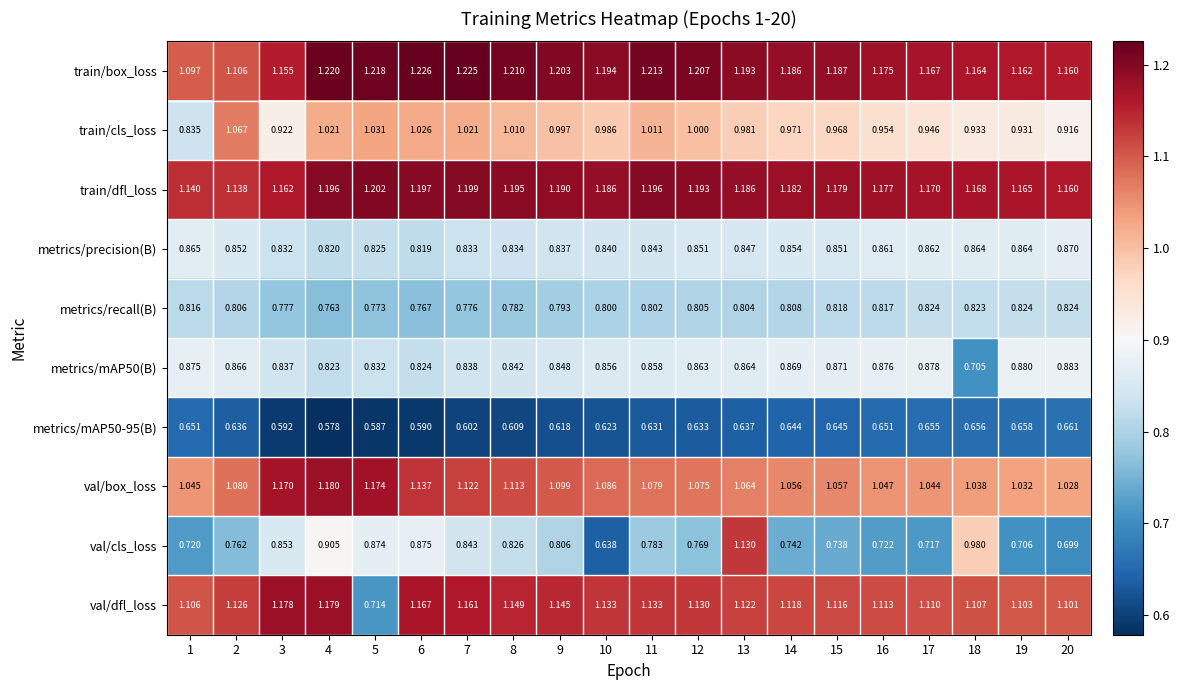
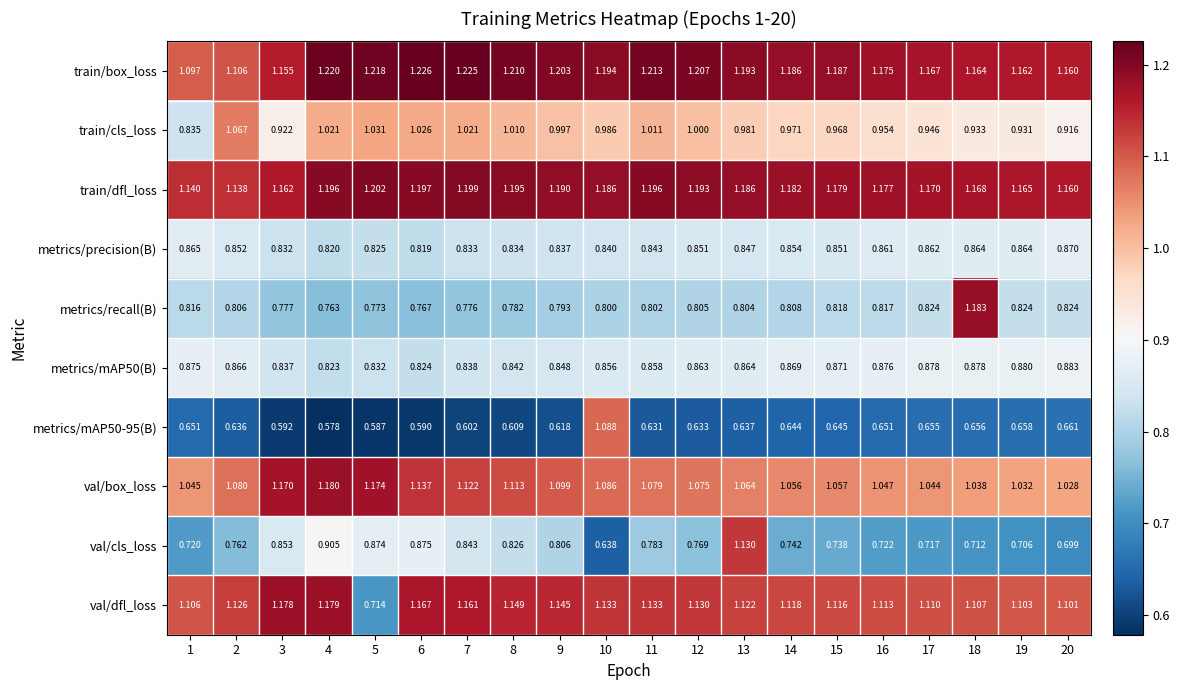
metrics/recall(B), 18: 0.823 -> 1.183
metrics/mAP50(B), 18: 0.705 -> 0.878
metrics/mAP50-95(B), 10: 0.623 -> 1.088
val/cls_loss, 18: 0.980 -> 0.712
